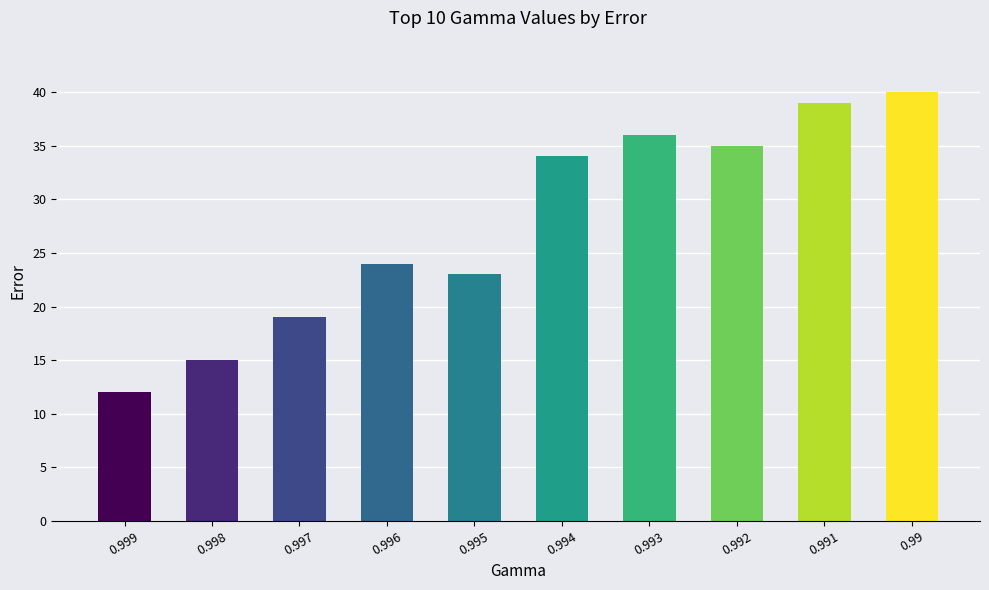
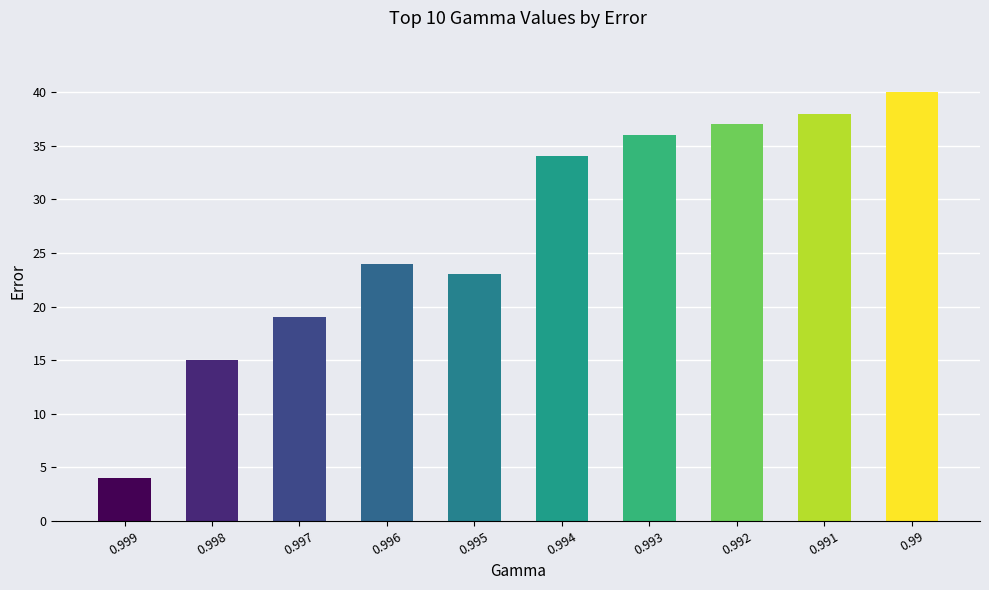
0.999: 12 -> 4
0.992: 35 -> 37
0.991: 39 -> 38
